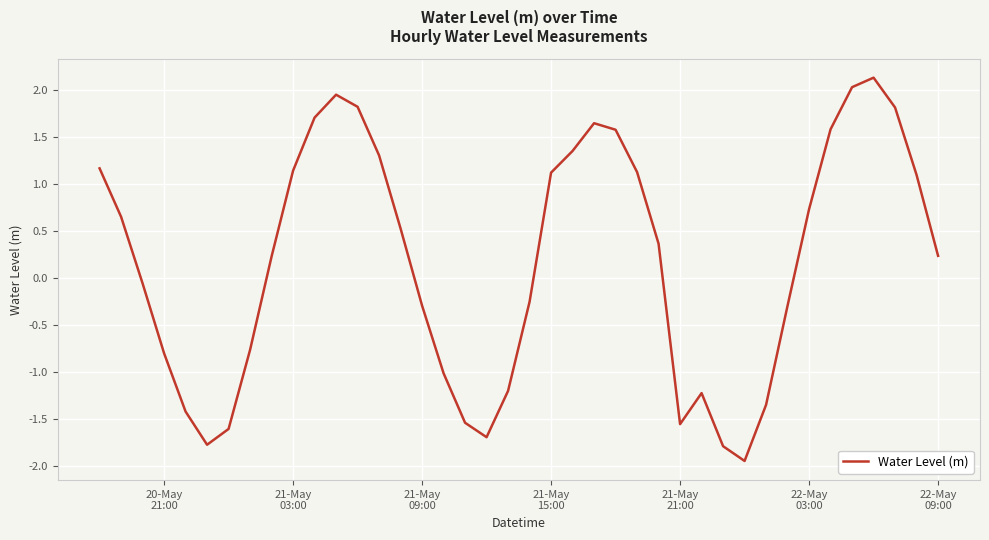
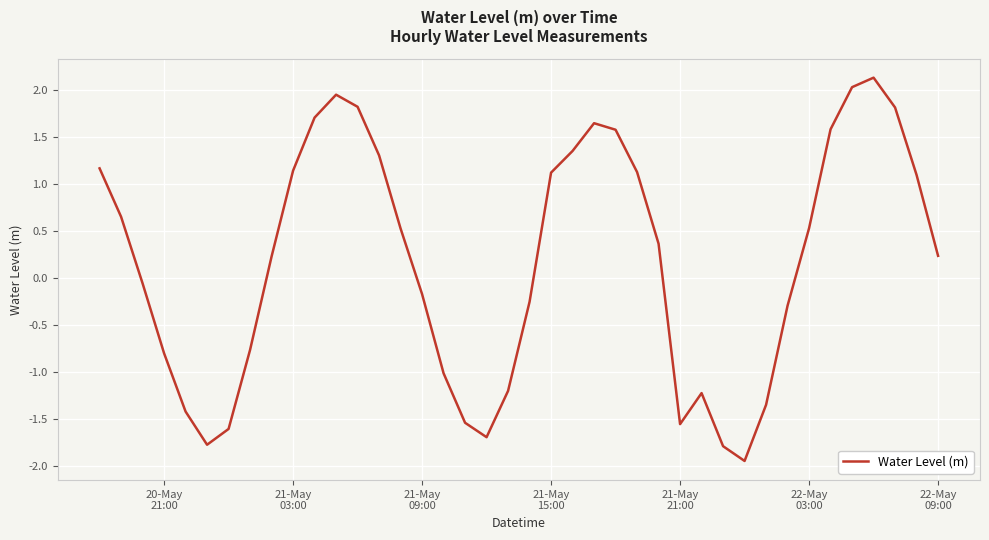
21-May 09:00: -0.3 -> -0.2
22-May 03:00: 0.7 -> 0.5
